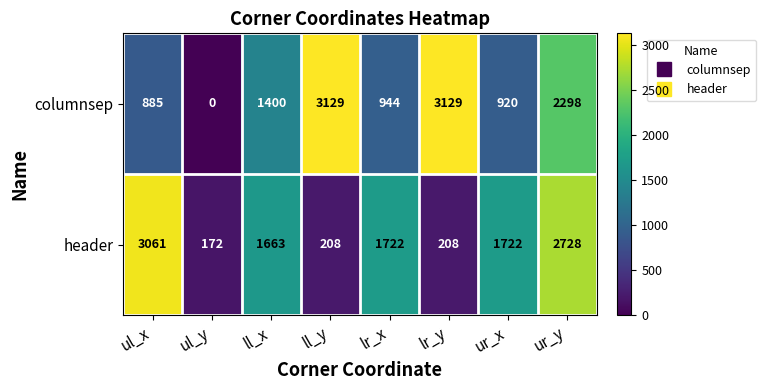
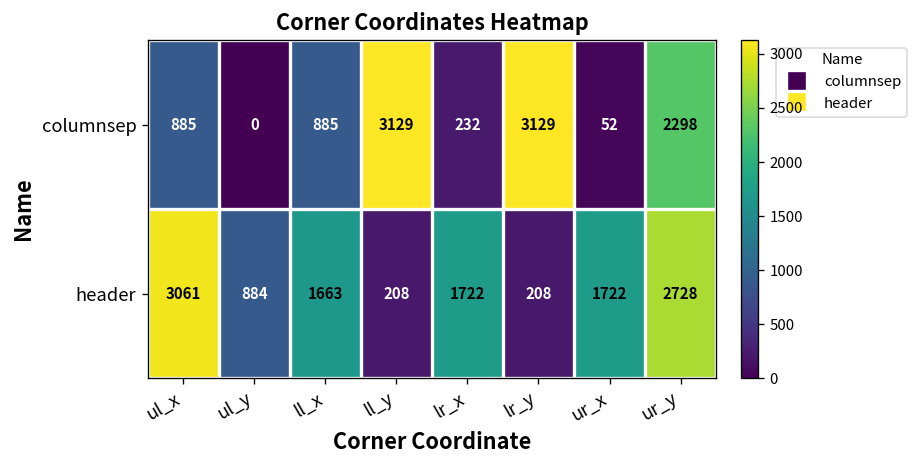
columnsep, ll_x: 1400 -> 885
columnsep, lr_x: 944 -> 232
columnsep, ur_x: 920 -> 52
header, ul_y: 172 -> 884
